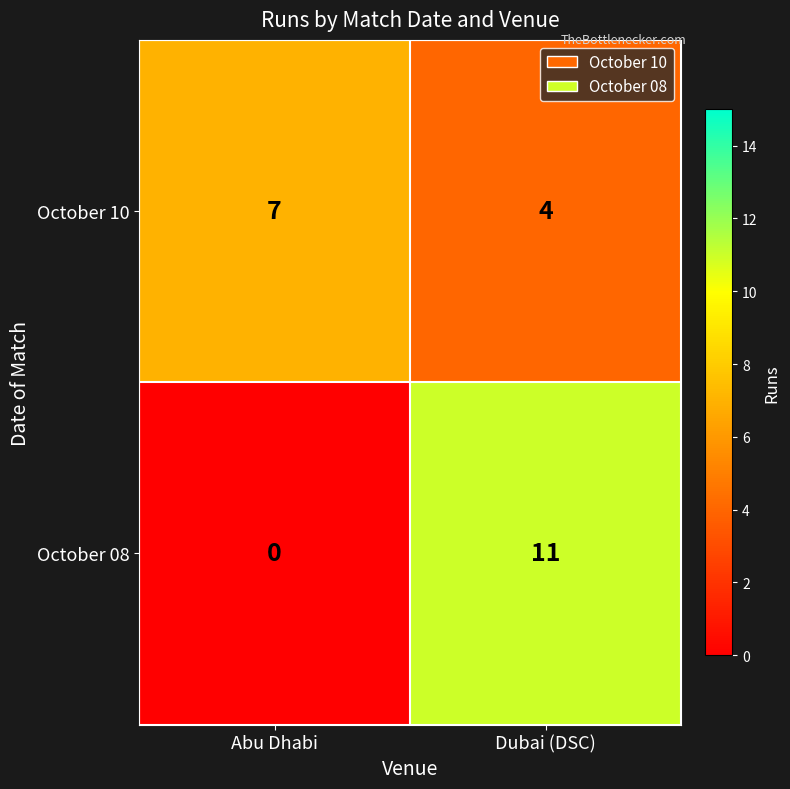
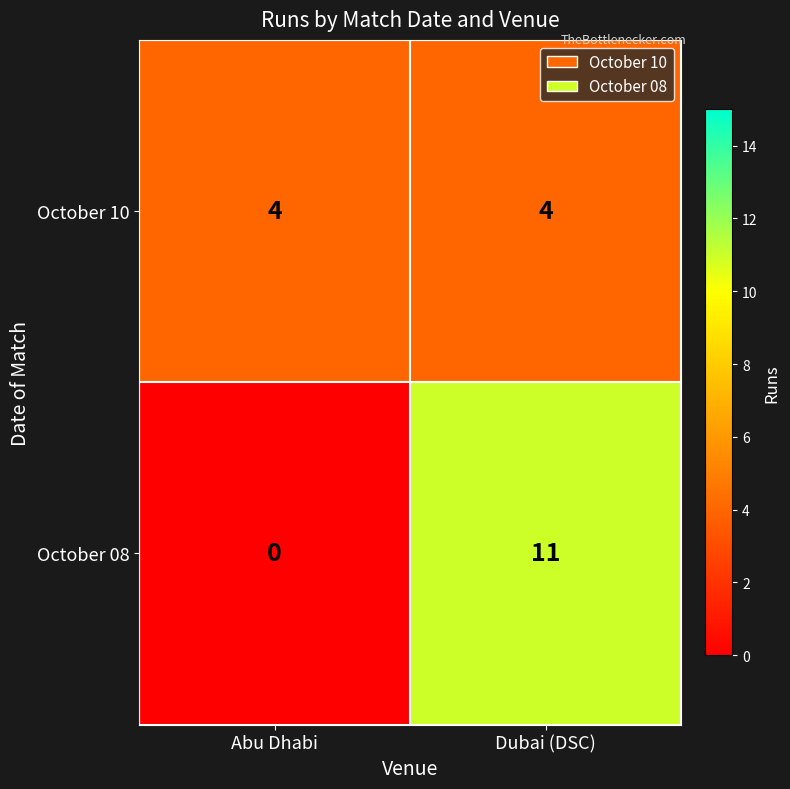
October 10, Abu Dhabi: 7 -> 4
